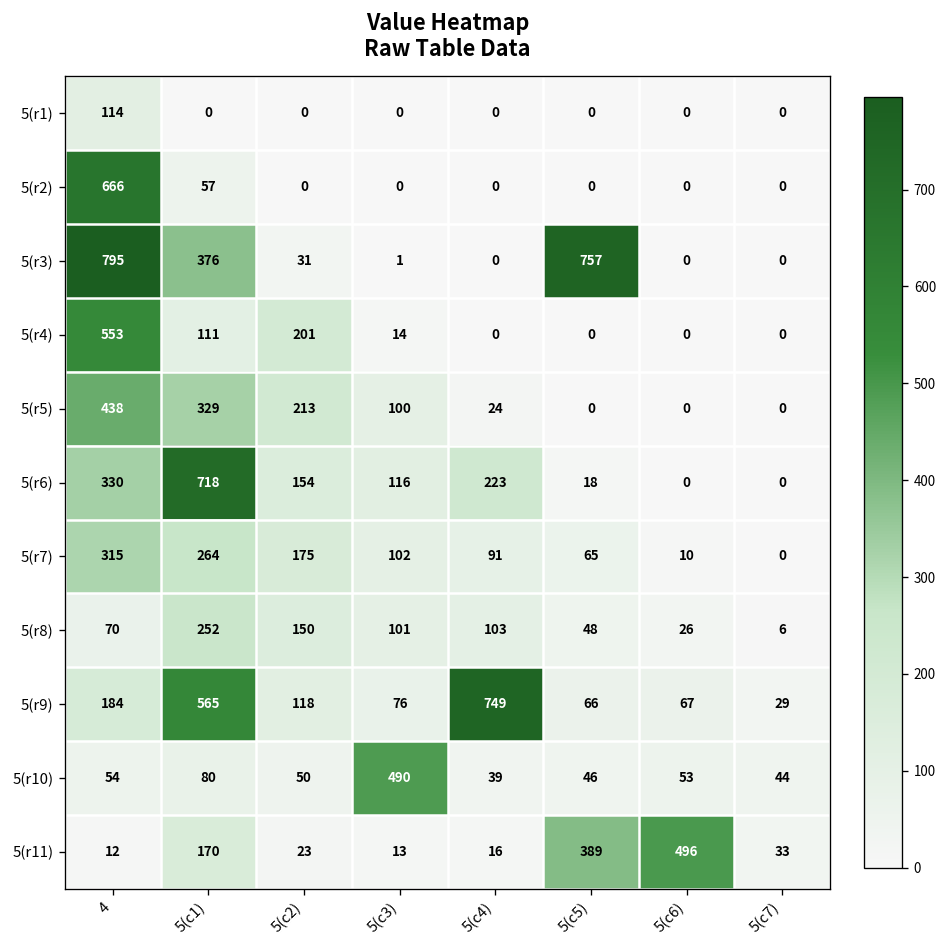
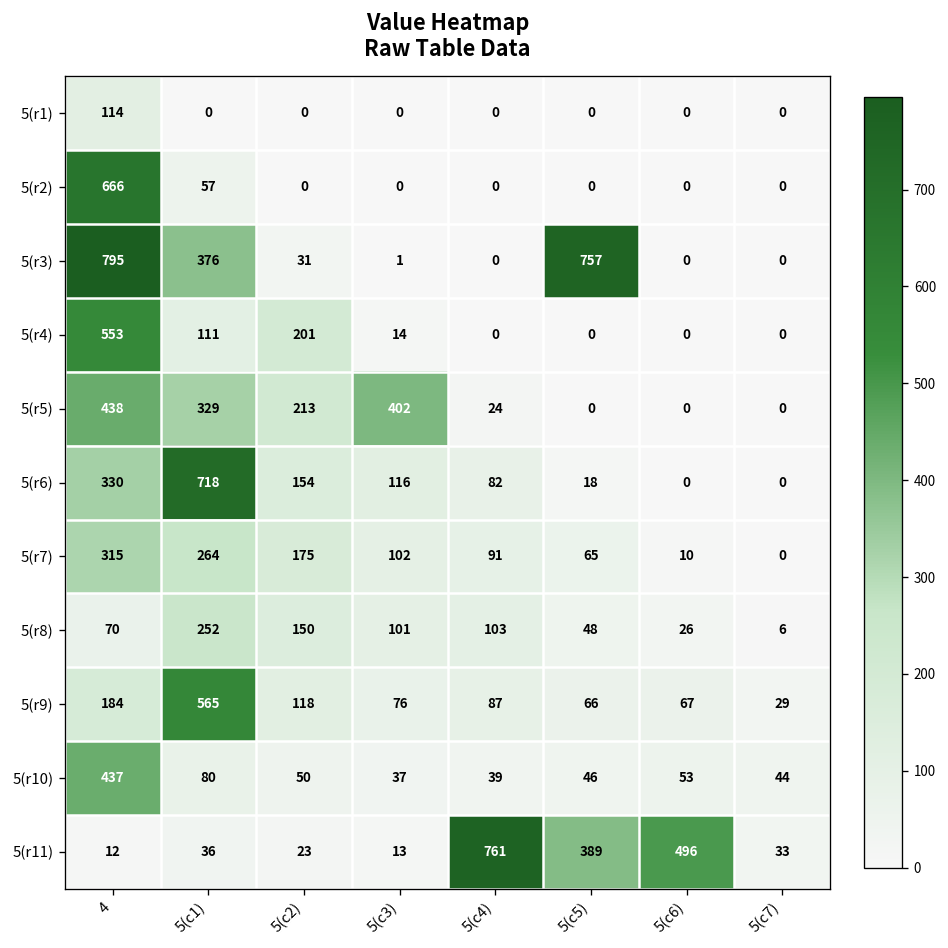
5(r5), 5(c3): 100 -> 402
5(r6), 5(c4): 223 -> 82
5(r9), 5(c4): 749 -> 87
5(r10), 4: 54 -> 437
5(r10), 5(c3): 490 -> 37
5(r11), 5(c1): 170 -> 36
5(r11), 5(c4): 16 -> 761
